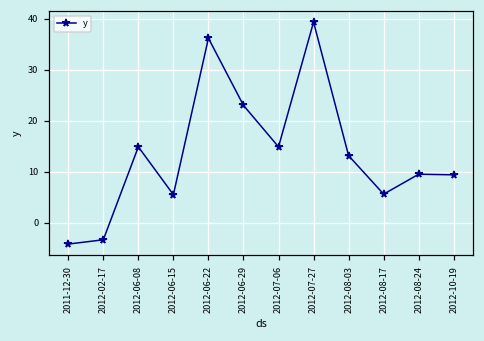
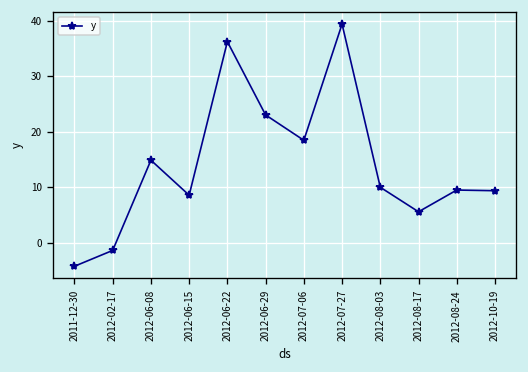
2012-02-17: -3 -> -1
2012-06-15: 5 -> 9
2012-07-06: 15 -> 18
2012-08-03: 13 -> 10
